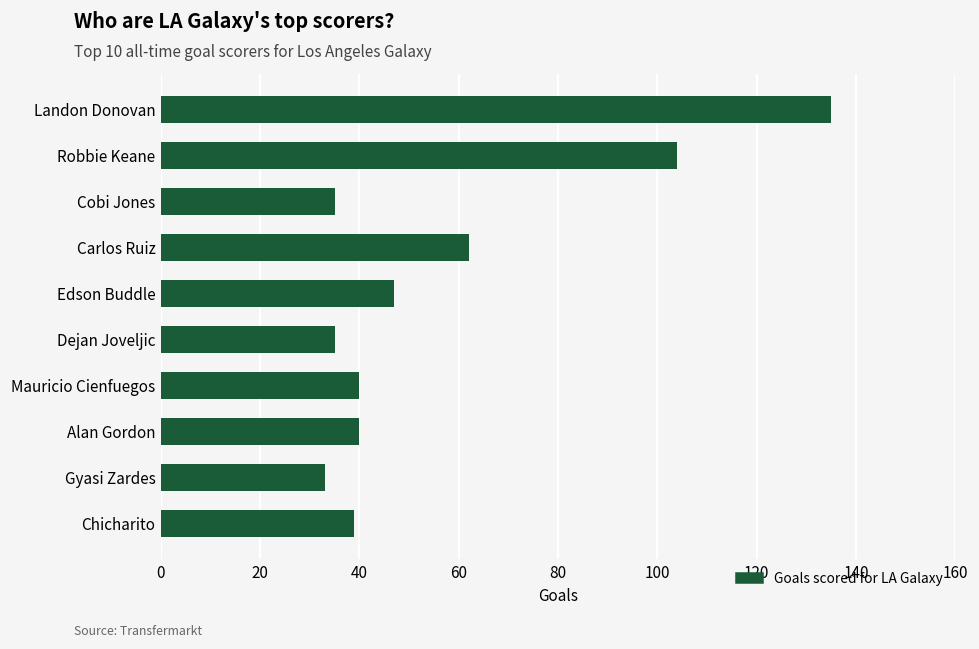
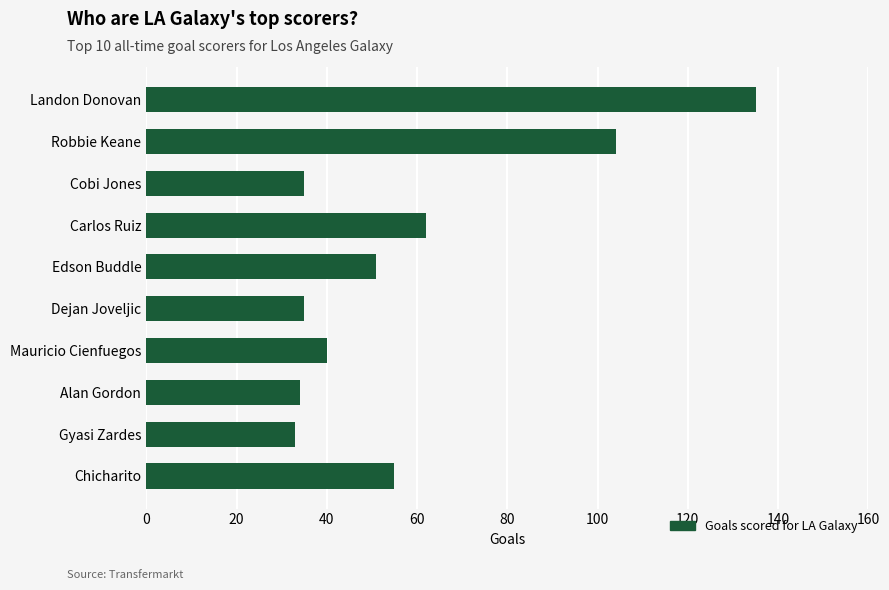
Edson Buddle: 47 -> 51
Alan Gordon: 40 -> 34
Chicharito: 39 -> 55
